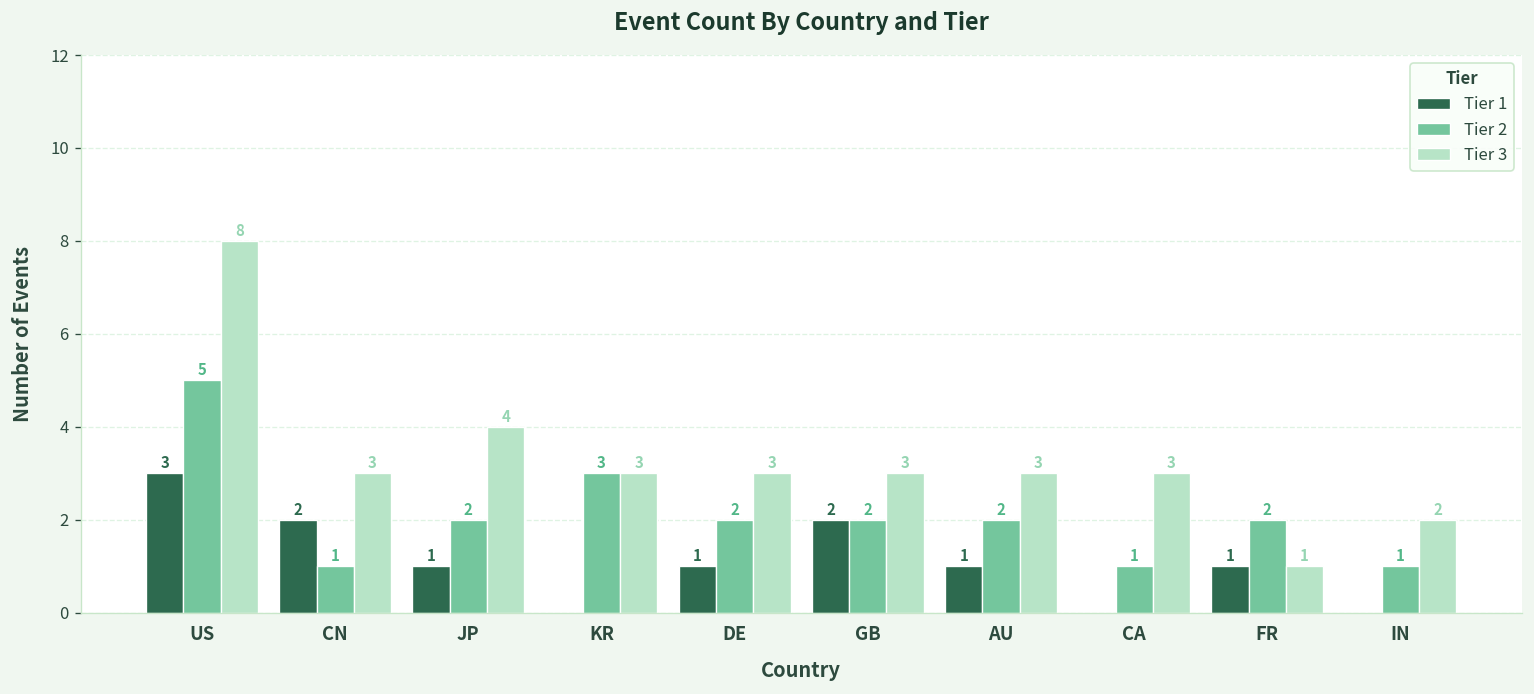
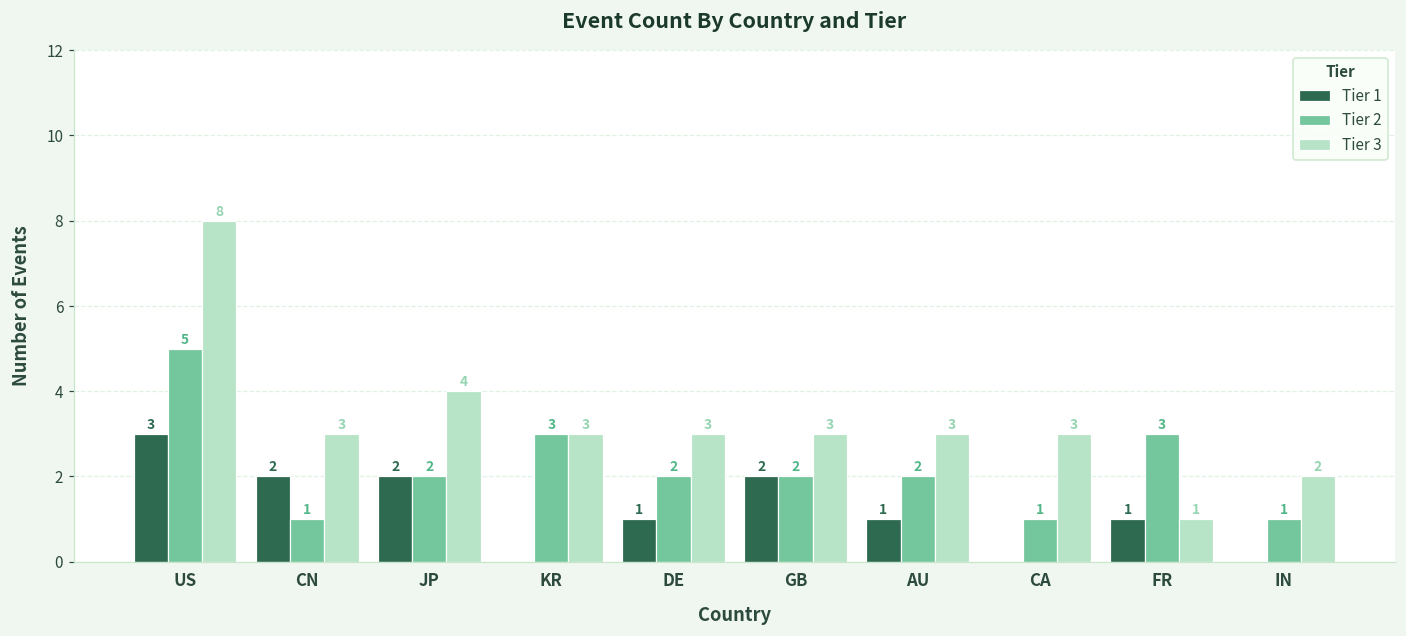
Tier 1, JP: 1 -> 2
Tier 2, FR: 2 -> 3
